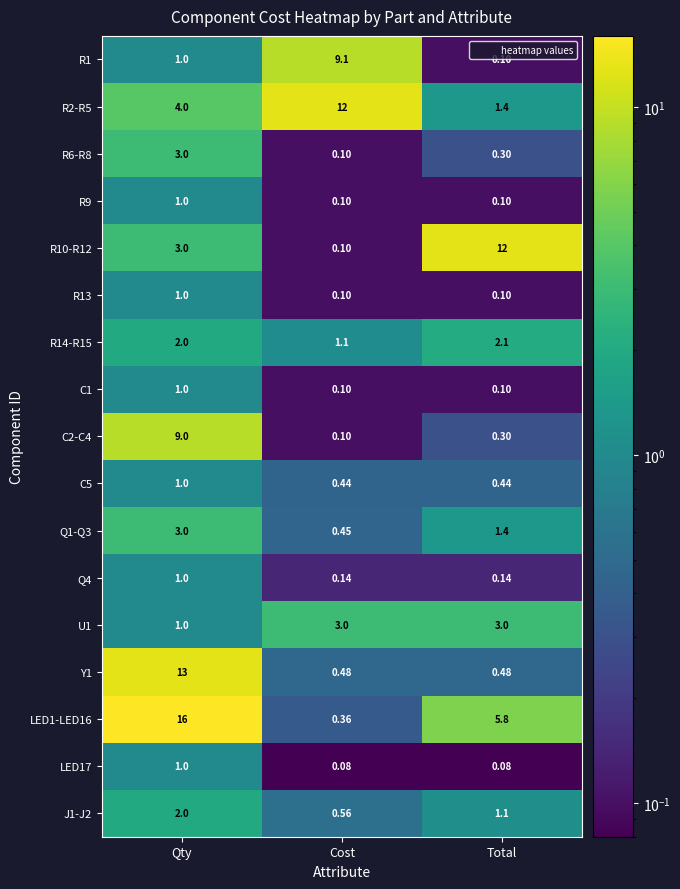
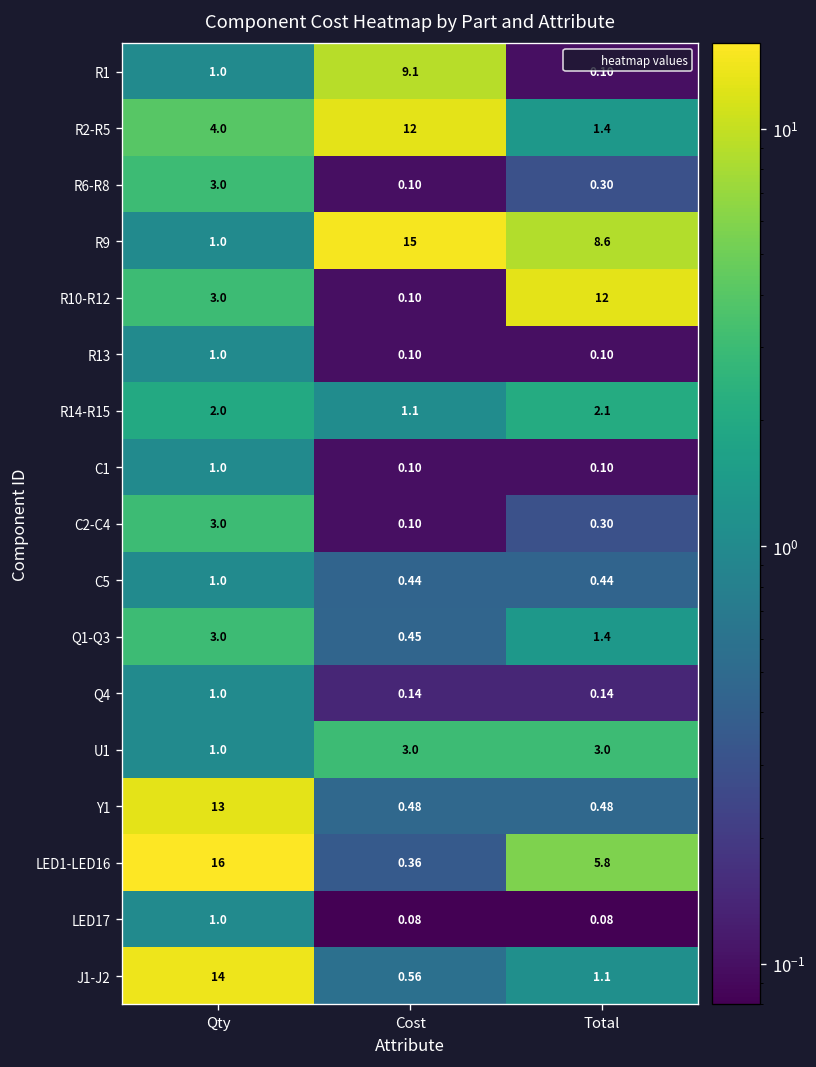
R9, Cost: 0.10 -> 15
R9, Total: 0.10 -> 8.6
C2-C4, Qty: 9.0 -> 3.0
J1-J2, Qty: 2.0 -> 14
